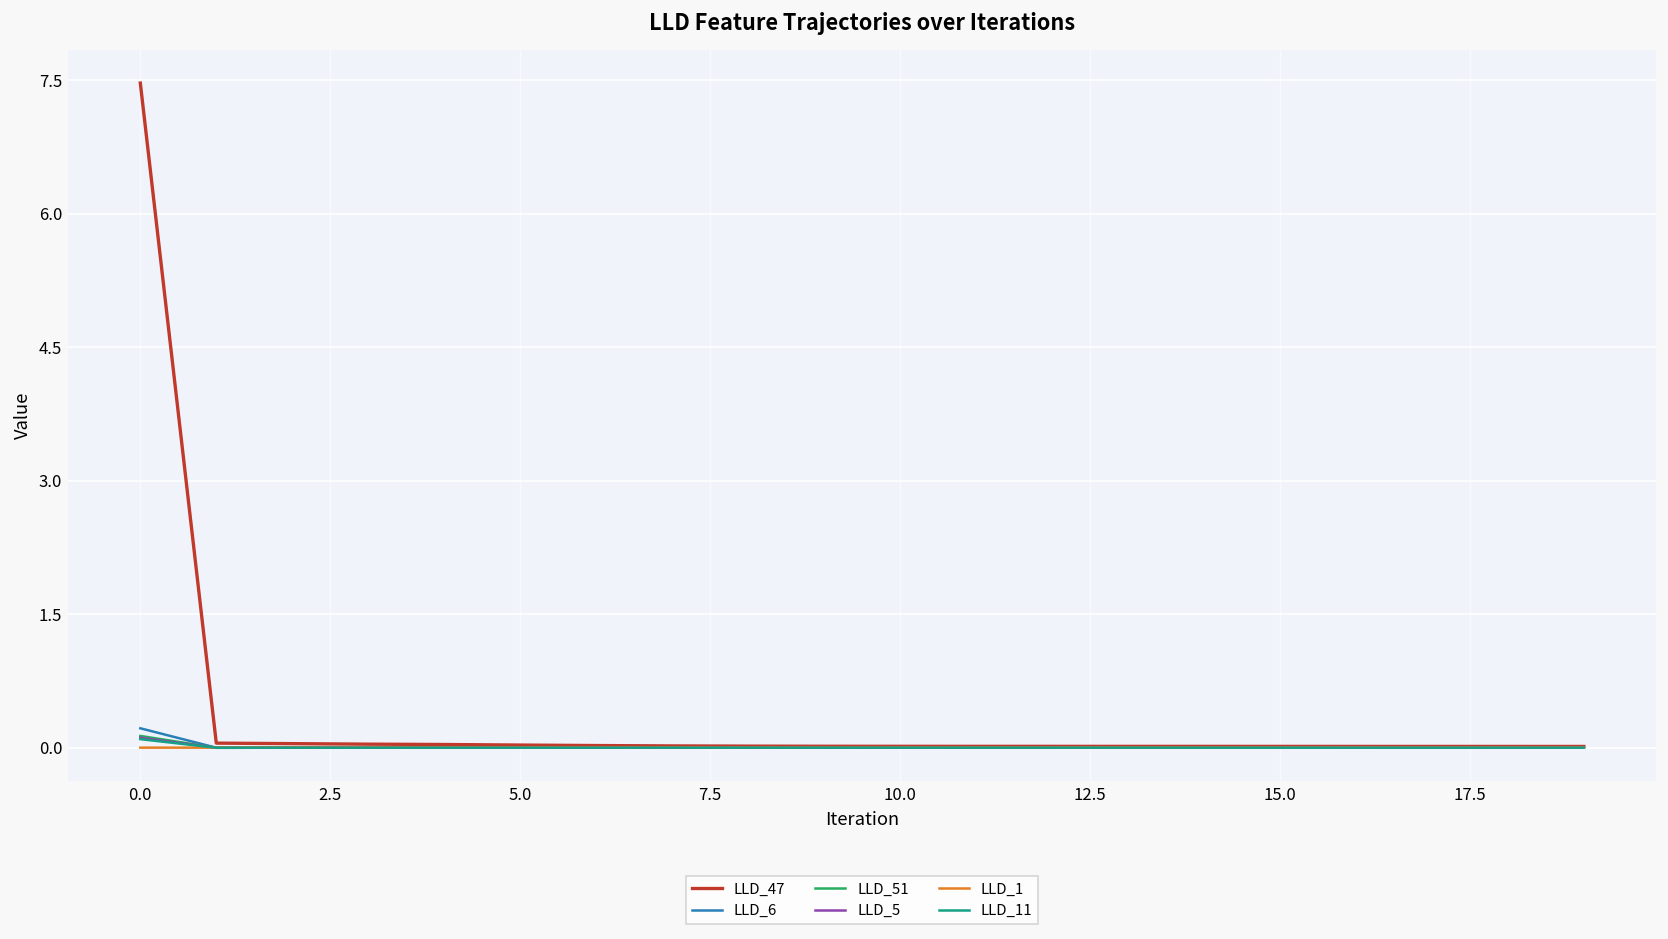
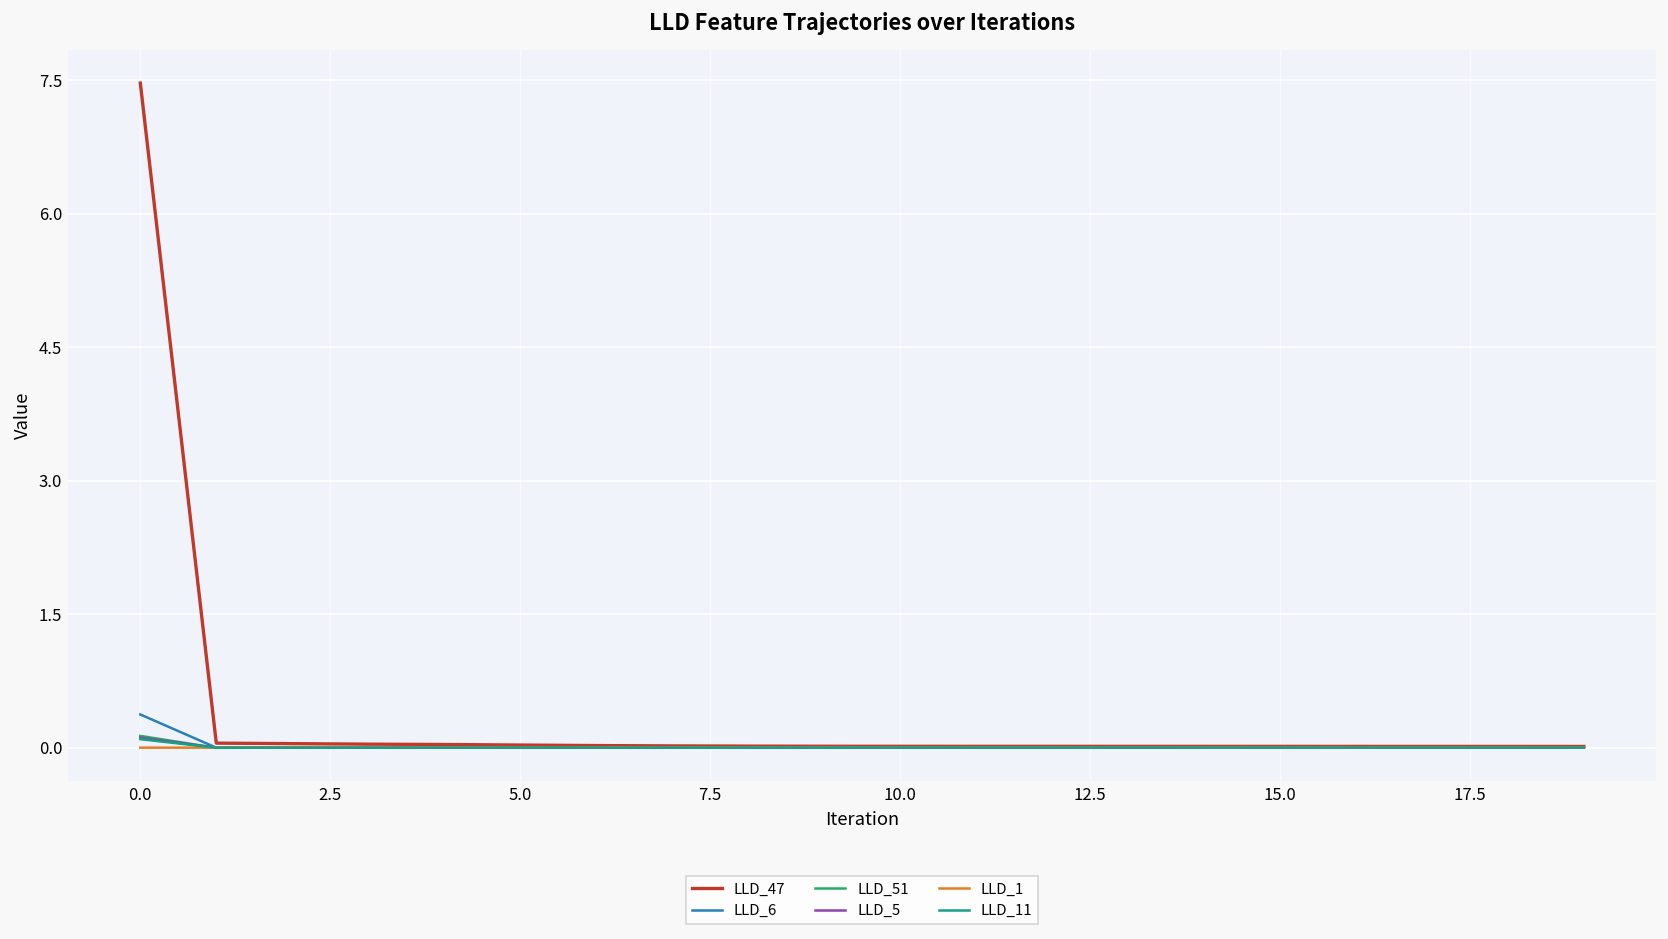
LLD_6, 0.0: 0.2 -> 0.4
